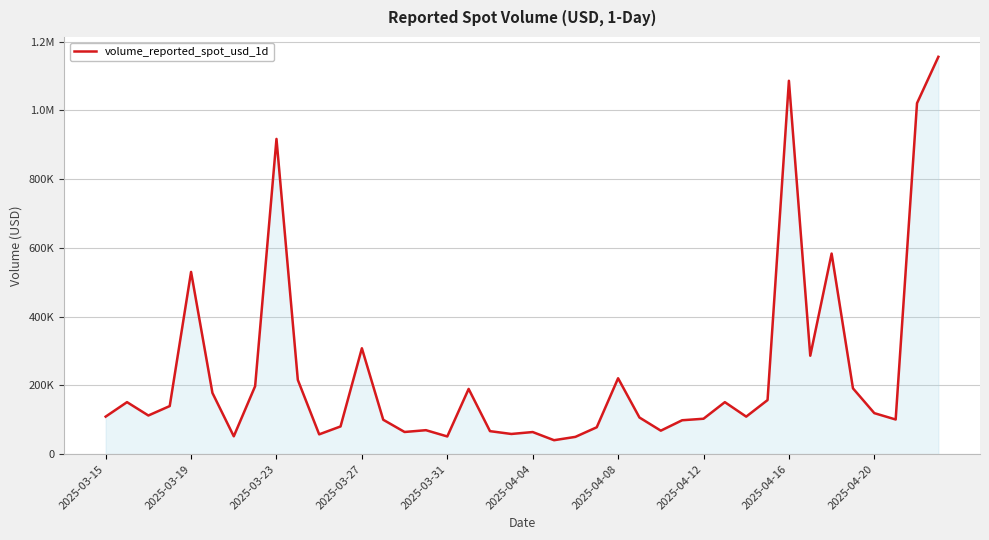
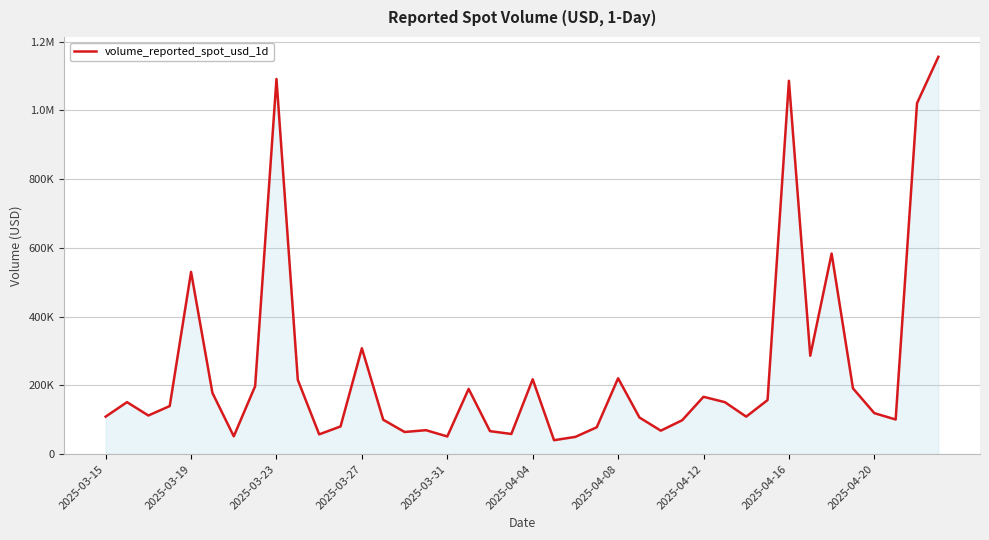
2025-03-23: 920000 -> 1090000
2025-04-04: 60000 -> 220000
2025-04-12: 100000 -> 170000
